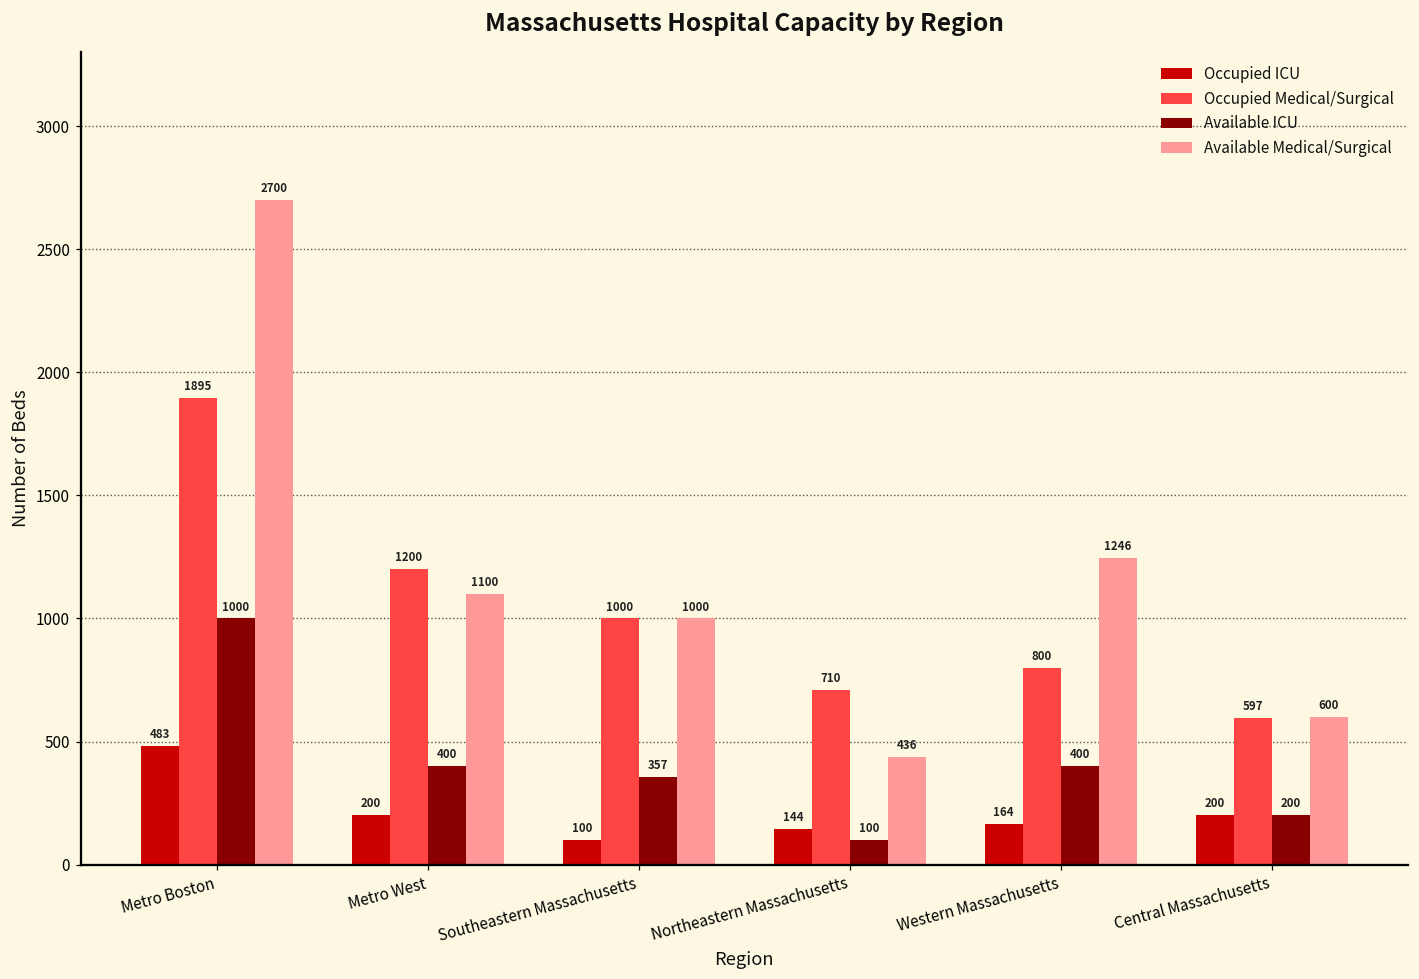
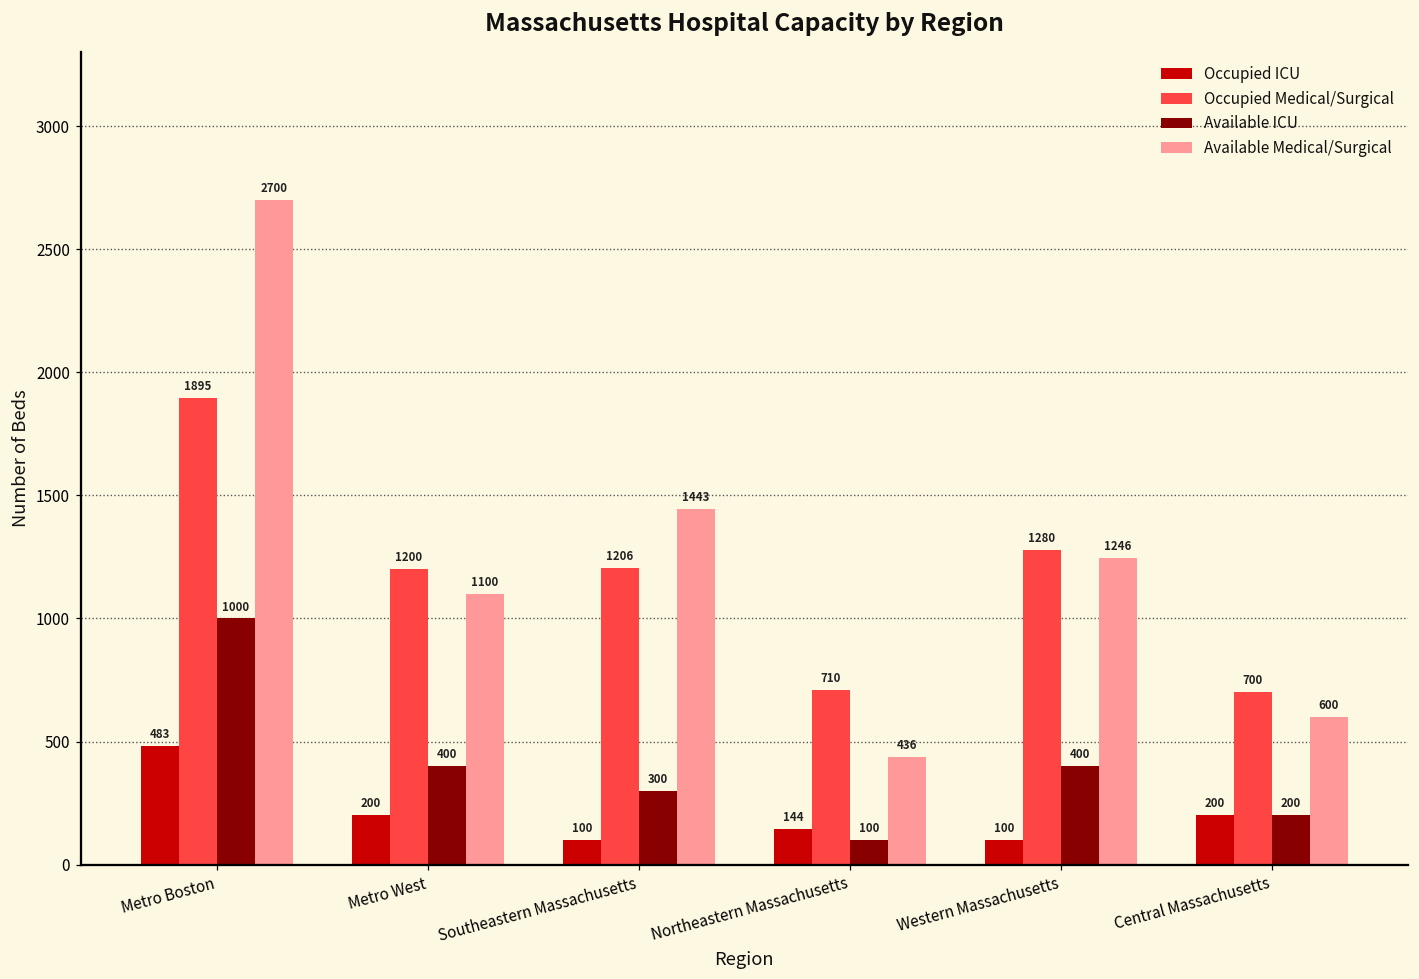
Occupied Medical/Surgical, Southeastern Massachusetts: 1000 -> 1206
Available ICU, Southeastern Massachusetts: 357 -> 300
Available Medical/Surgical, Southeastern Massachusetts: 1000 -> 1443
Occupied ICU, Western Massachusetts: 164 -> 100
Occupied Medical/Surgical, Western Massachusetts: 800 -> 1280
Occupied Medical/Surgical, Central Massachusetts: 597 -> 700
